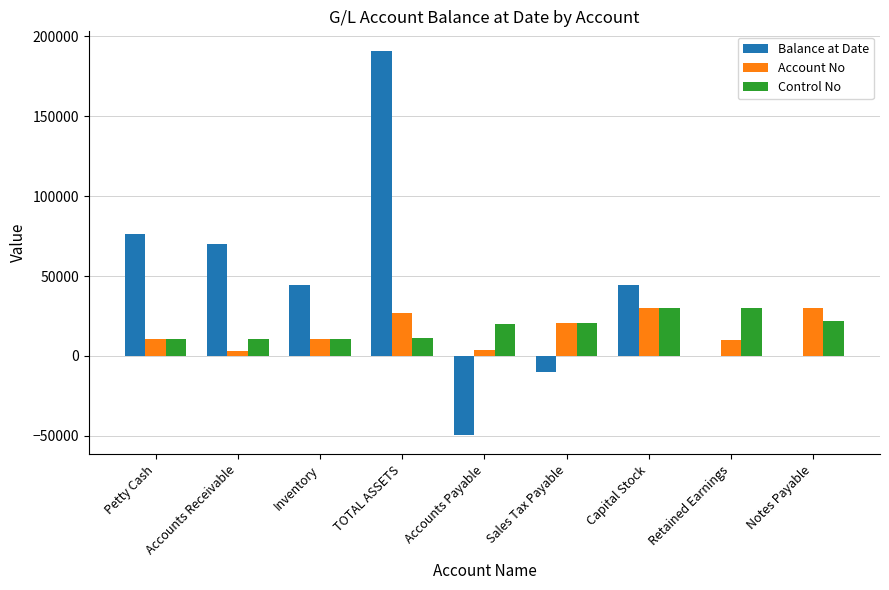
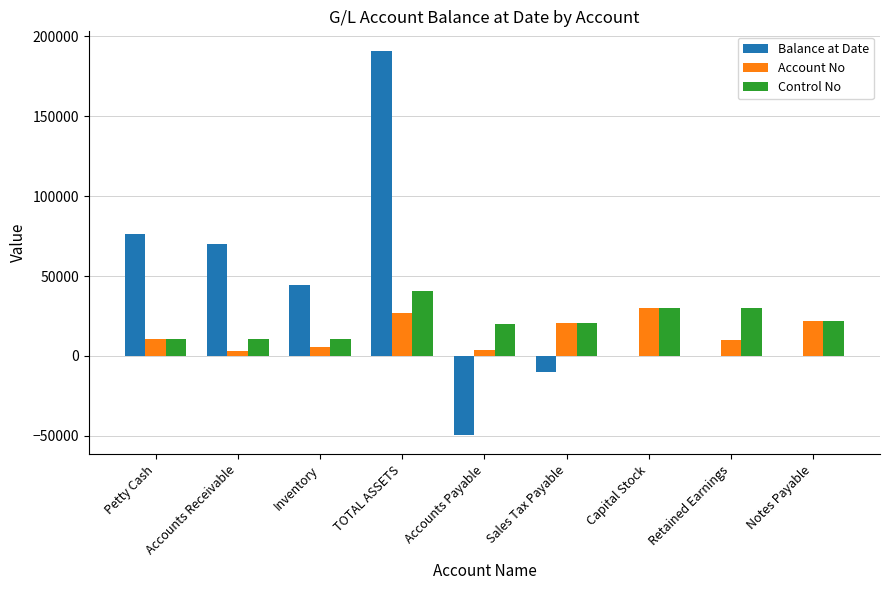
Account No, Inventory: 11000 -> 5000
Control No, TOTAL ASSETS: 11000 -> 40000
Balance at Date, Capital Stock: 44000 -> 0
Account No, Notes Payable: 30000 -> 22000
